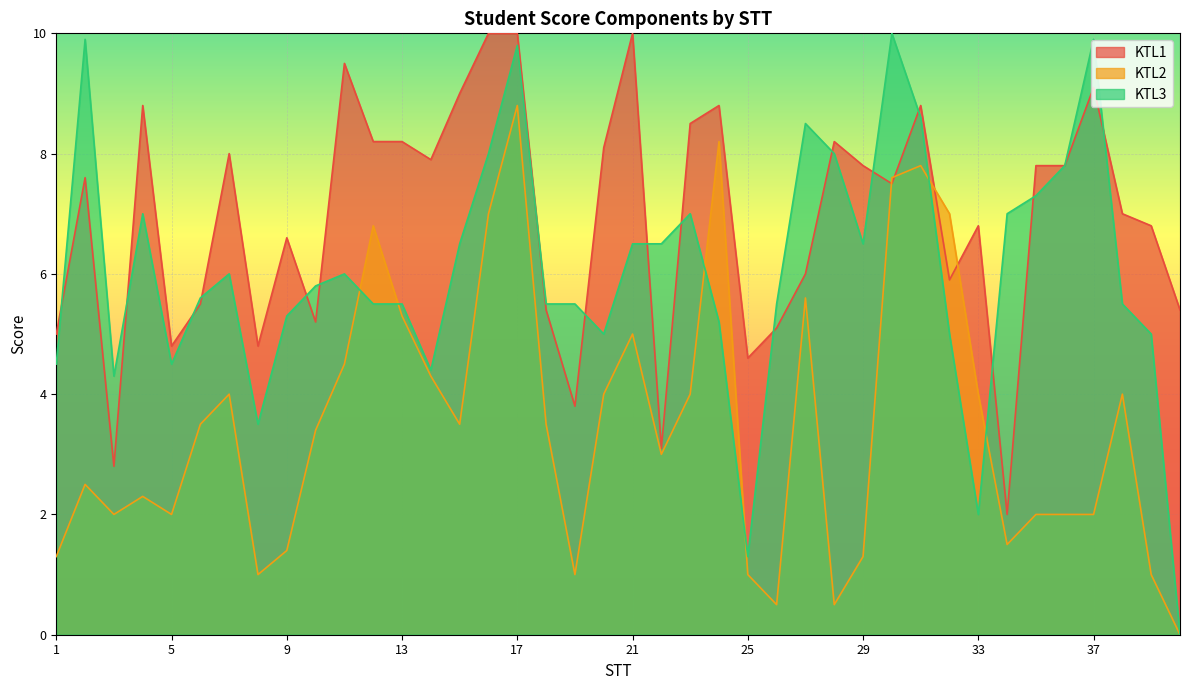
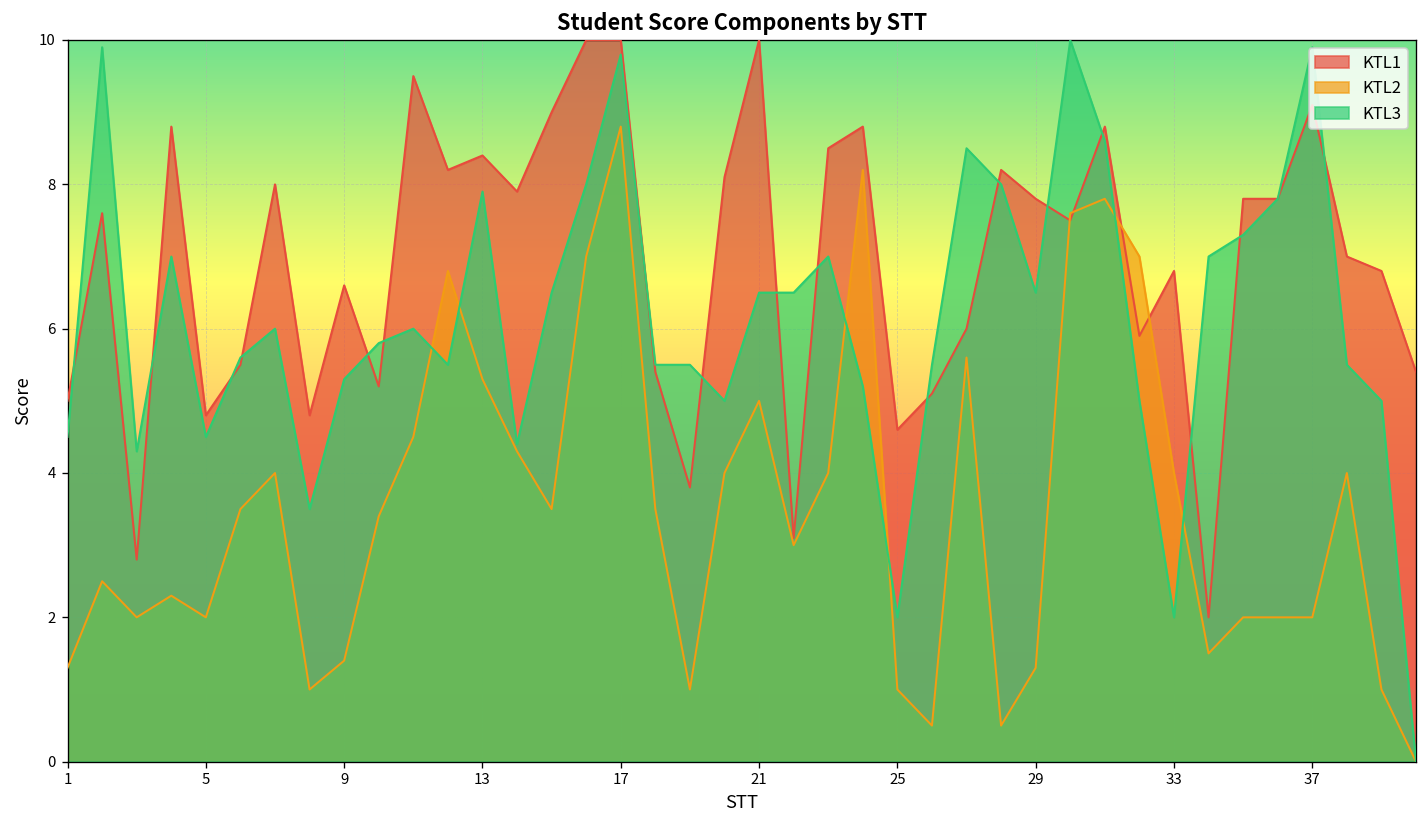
KTL1, 13: 8.2 -> 8.4
KTL3, 13: 5.5 -> 7.9
KTL3, 25: 1.3 -> 2.0
